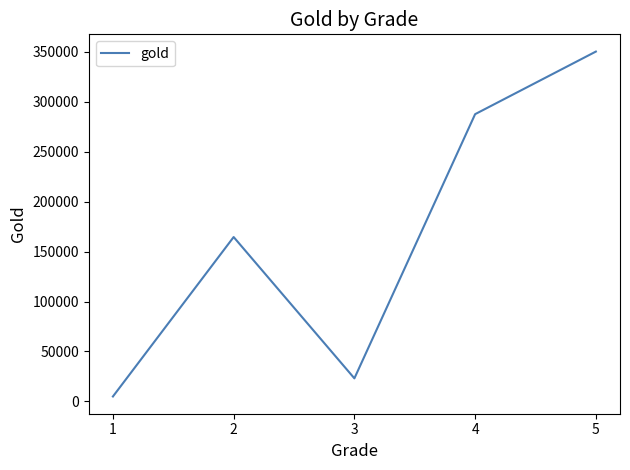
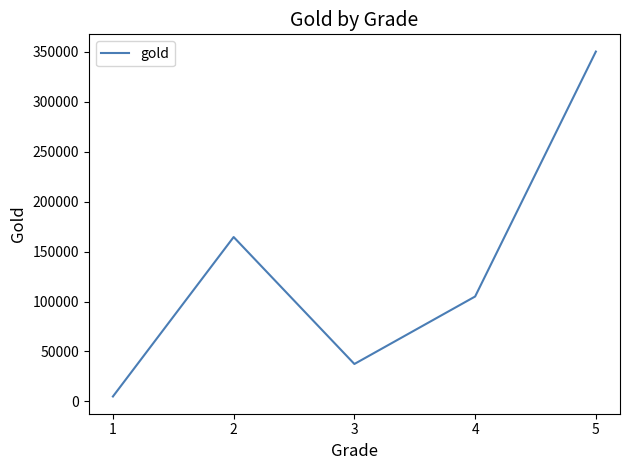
3: 20000 -> 40000
4: 290000 -> 110000
